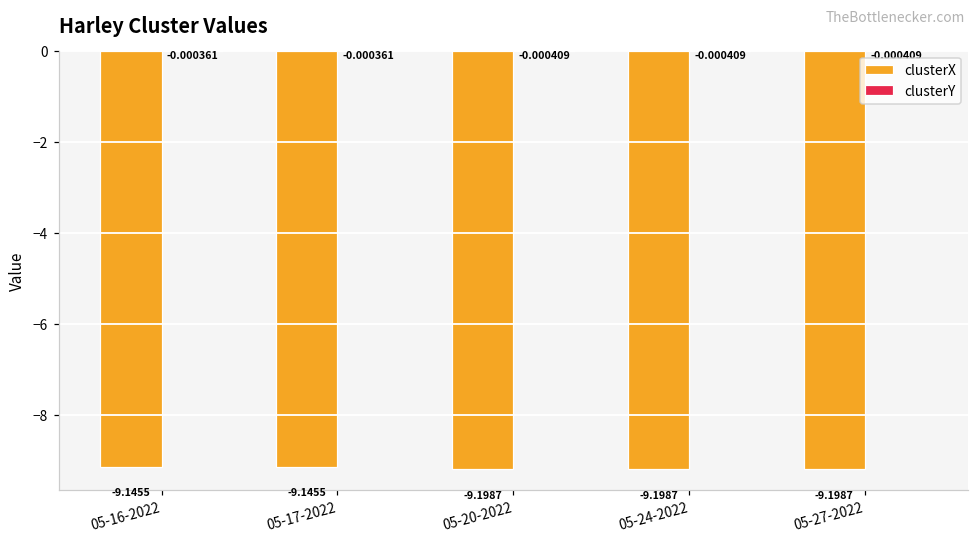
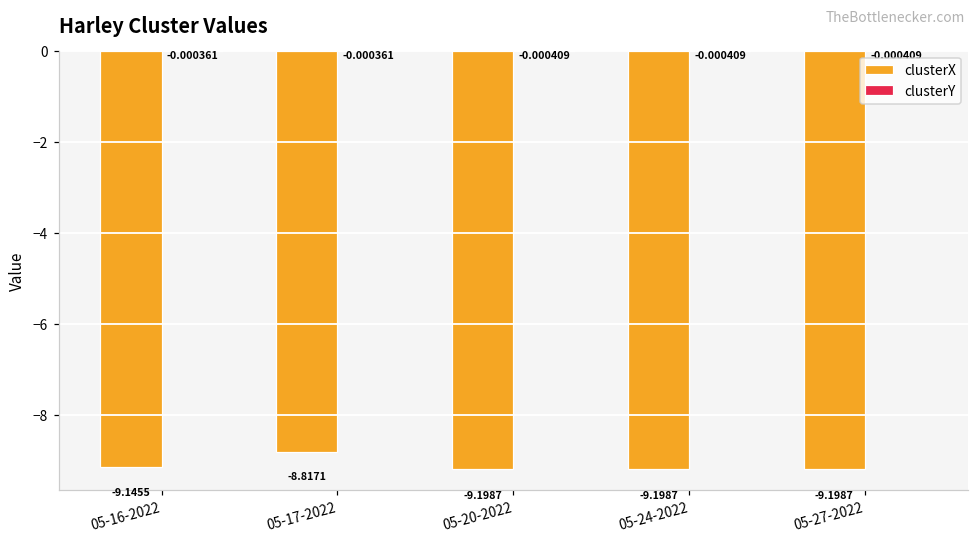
clusterX, 05-17-2022: -9.1455 -> -8.8171
